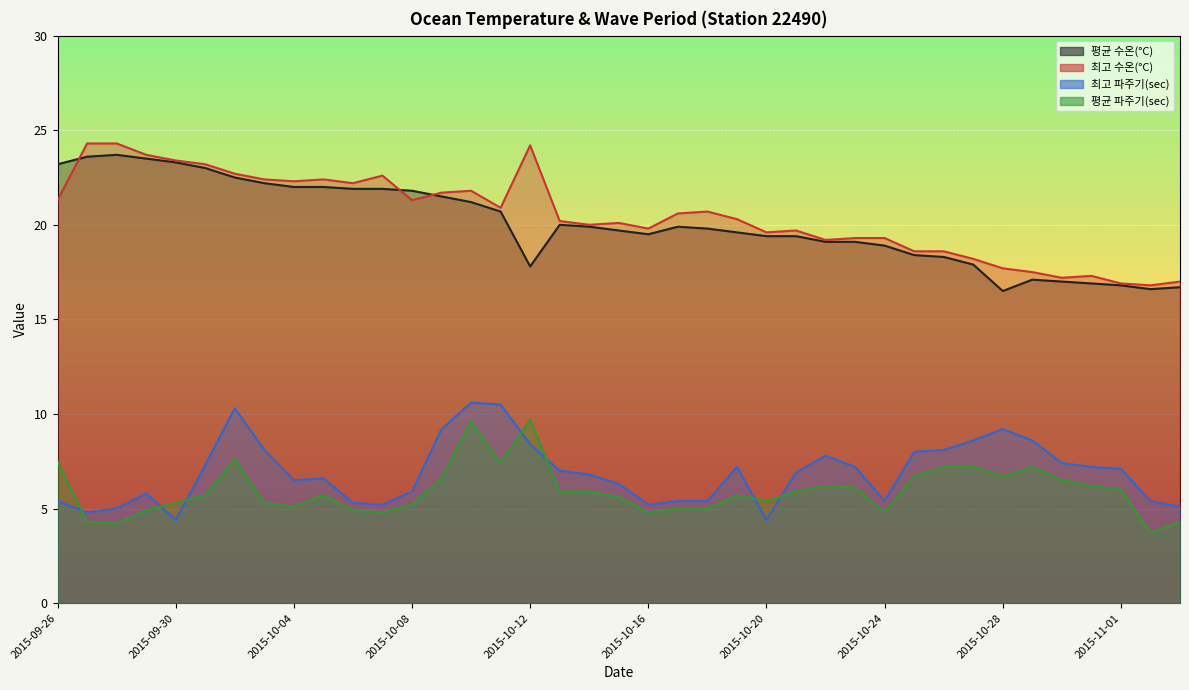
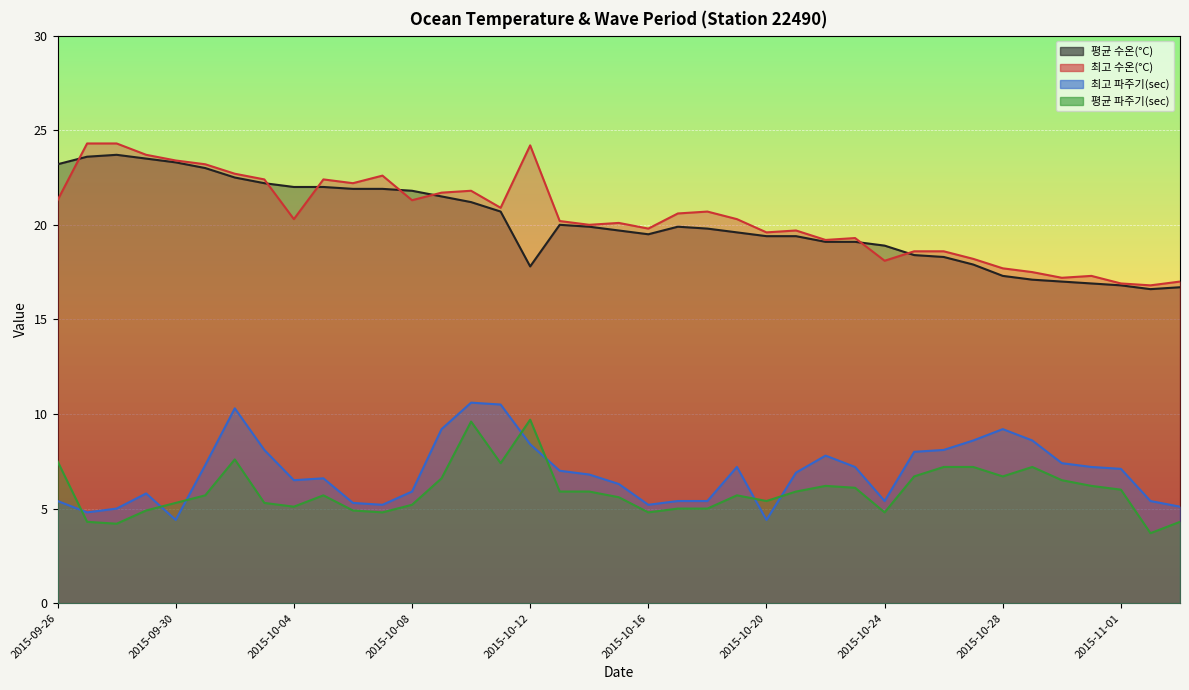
최고 수온(°C), 2015-10-04: 22.3 -> 20.3
최고 수온(°C), 2015-10-24: 19.3 -> 18.1
평균 수온(°C), 2015-10-28: 16.5 -> 17.3
